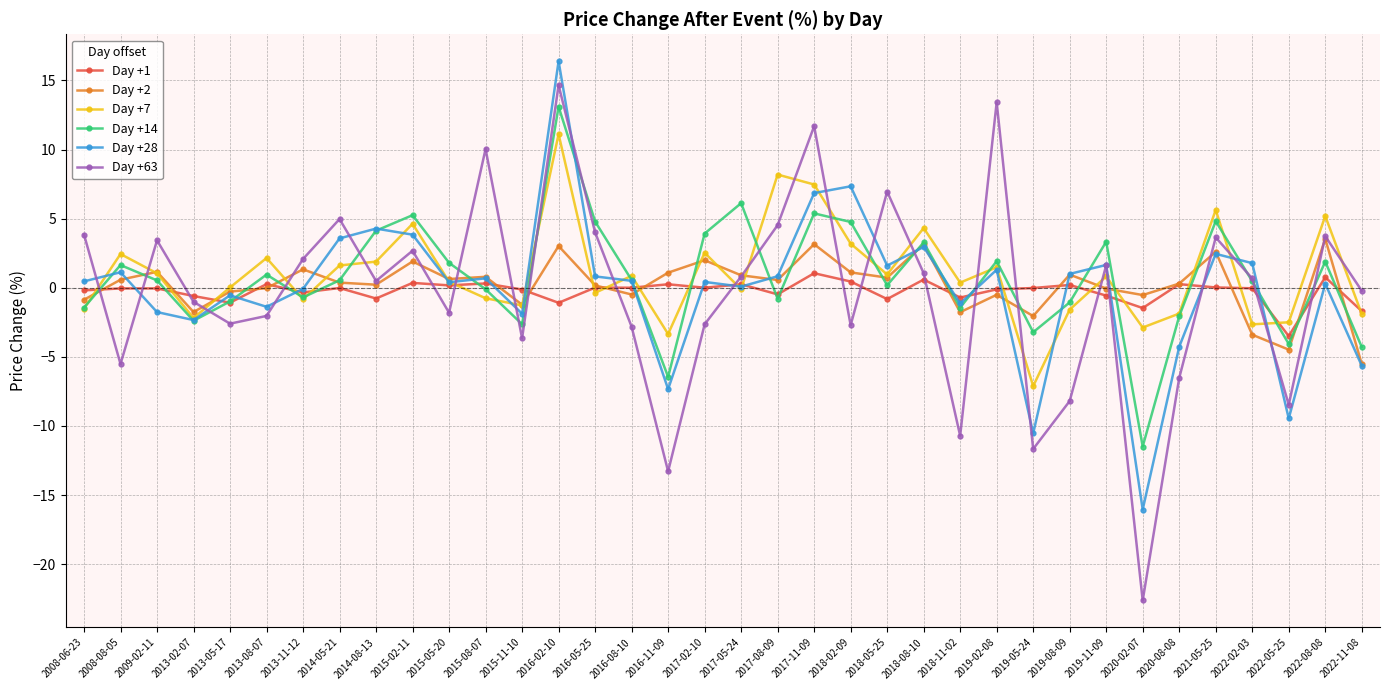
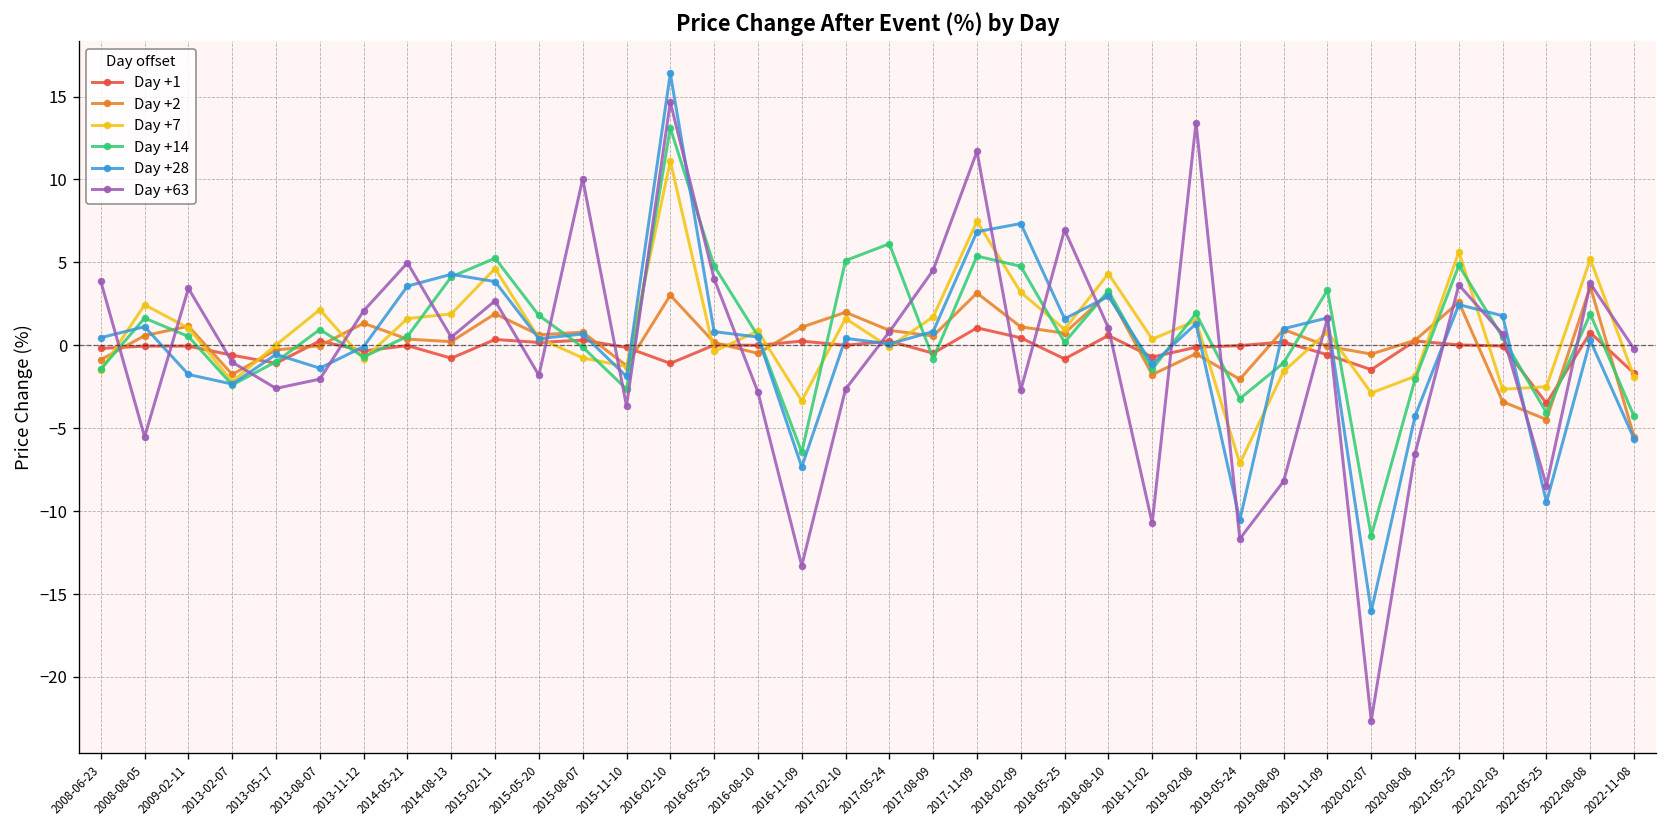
Day +7, 2017-02-10: 2.5 -> 1.6
Day +14, 2017-02-10: 3.9 -> 5.1
Day +7, 2017-08-09: 8.2 -> 1.7
